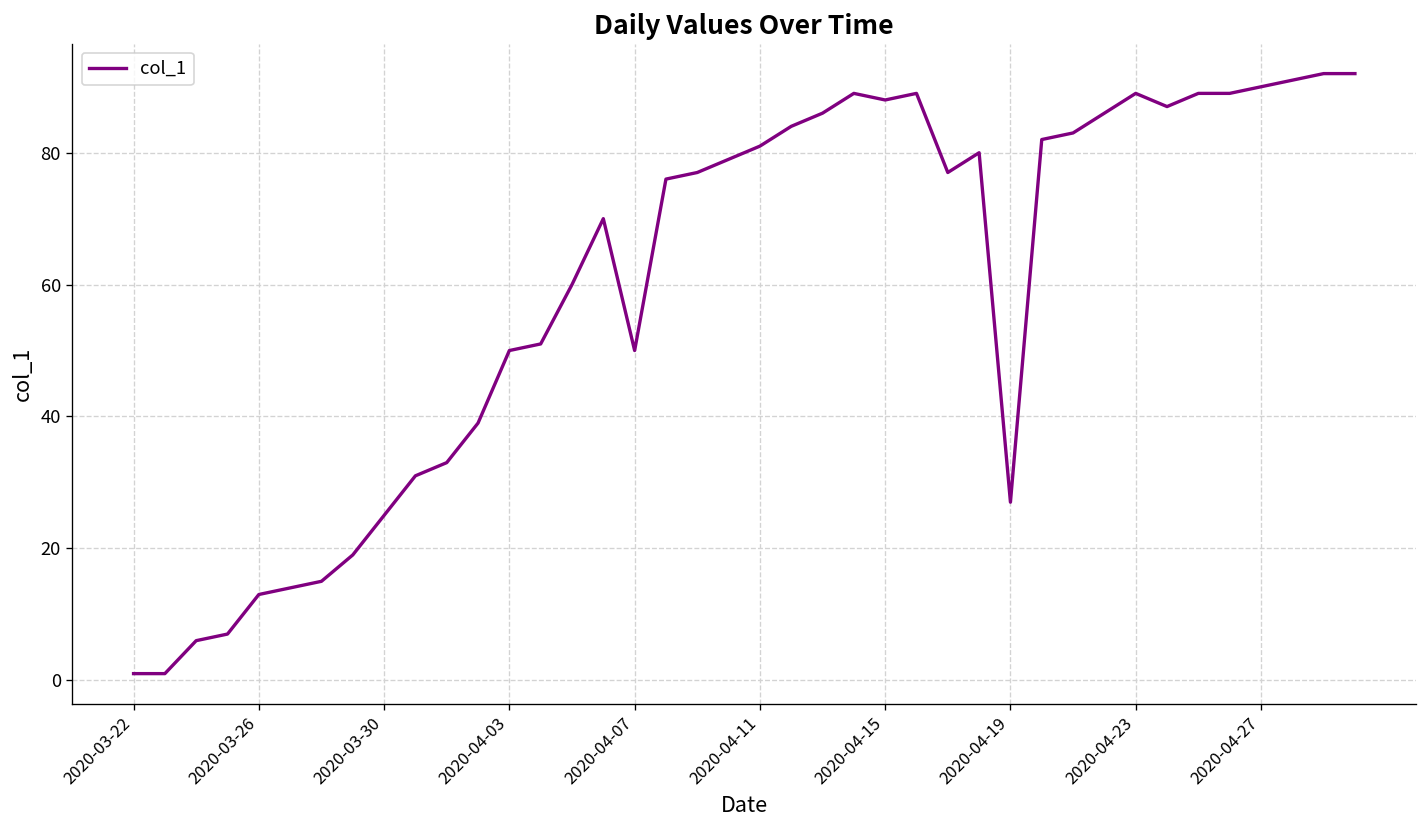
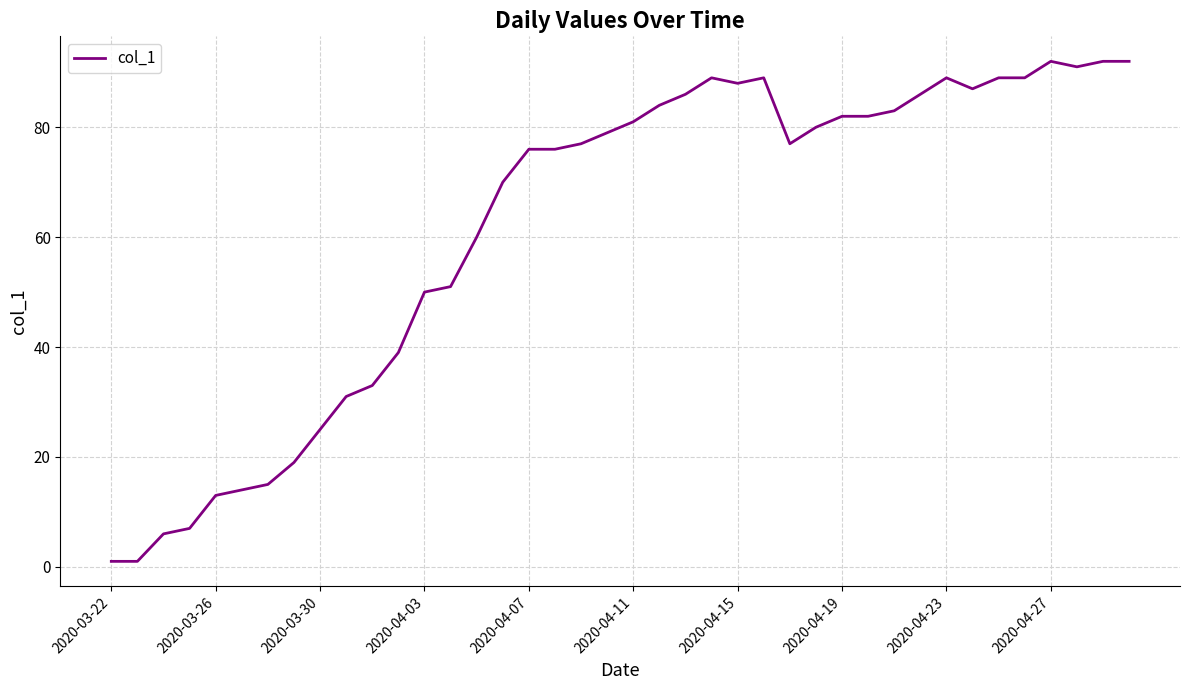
2020-04-07: 50 -> 76
2020-04-19: 27 -> 82
2020-04-27: 90 -> 92
